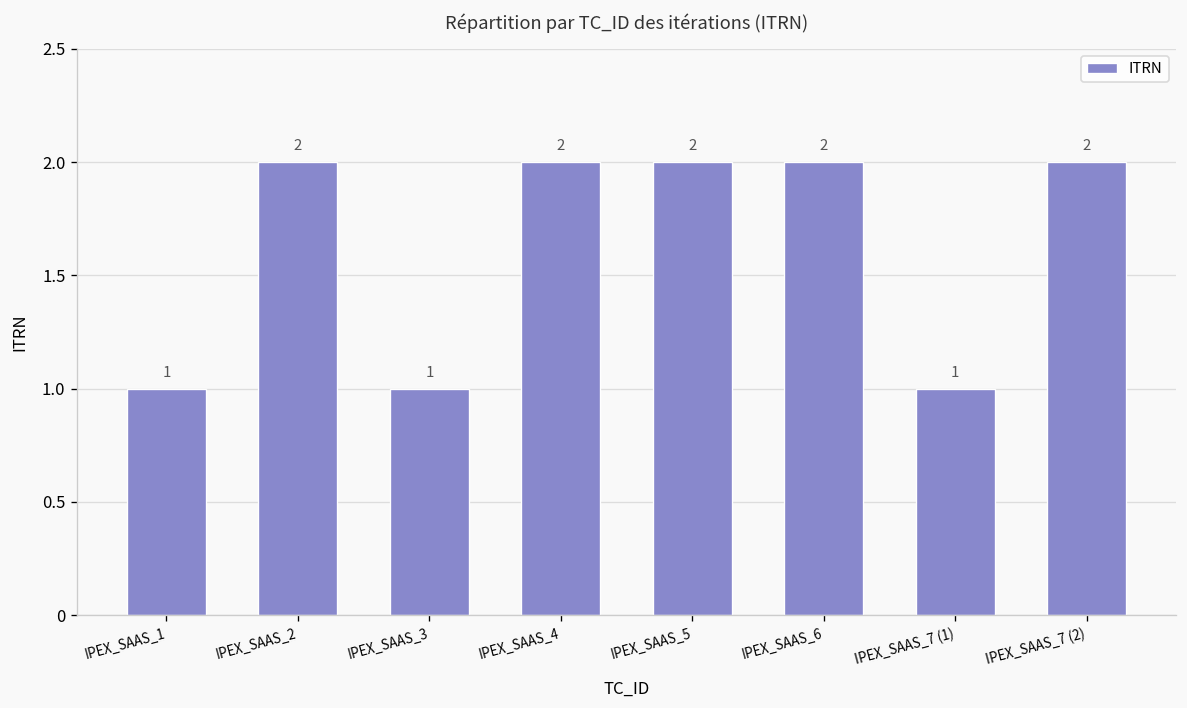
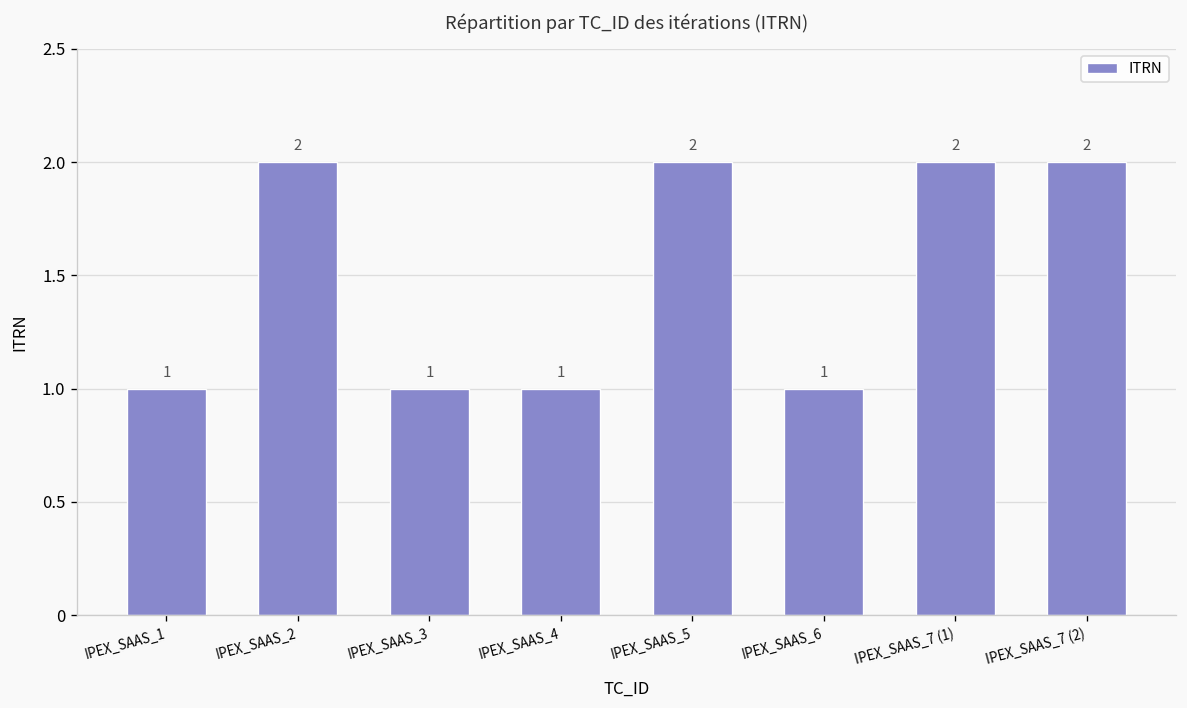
IPEX_SAAS_4: 2 -> 1
IPEX_SAAS_6: 2 -> 1
IPEX_SAAS_7 (1): 1 -> 2
